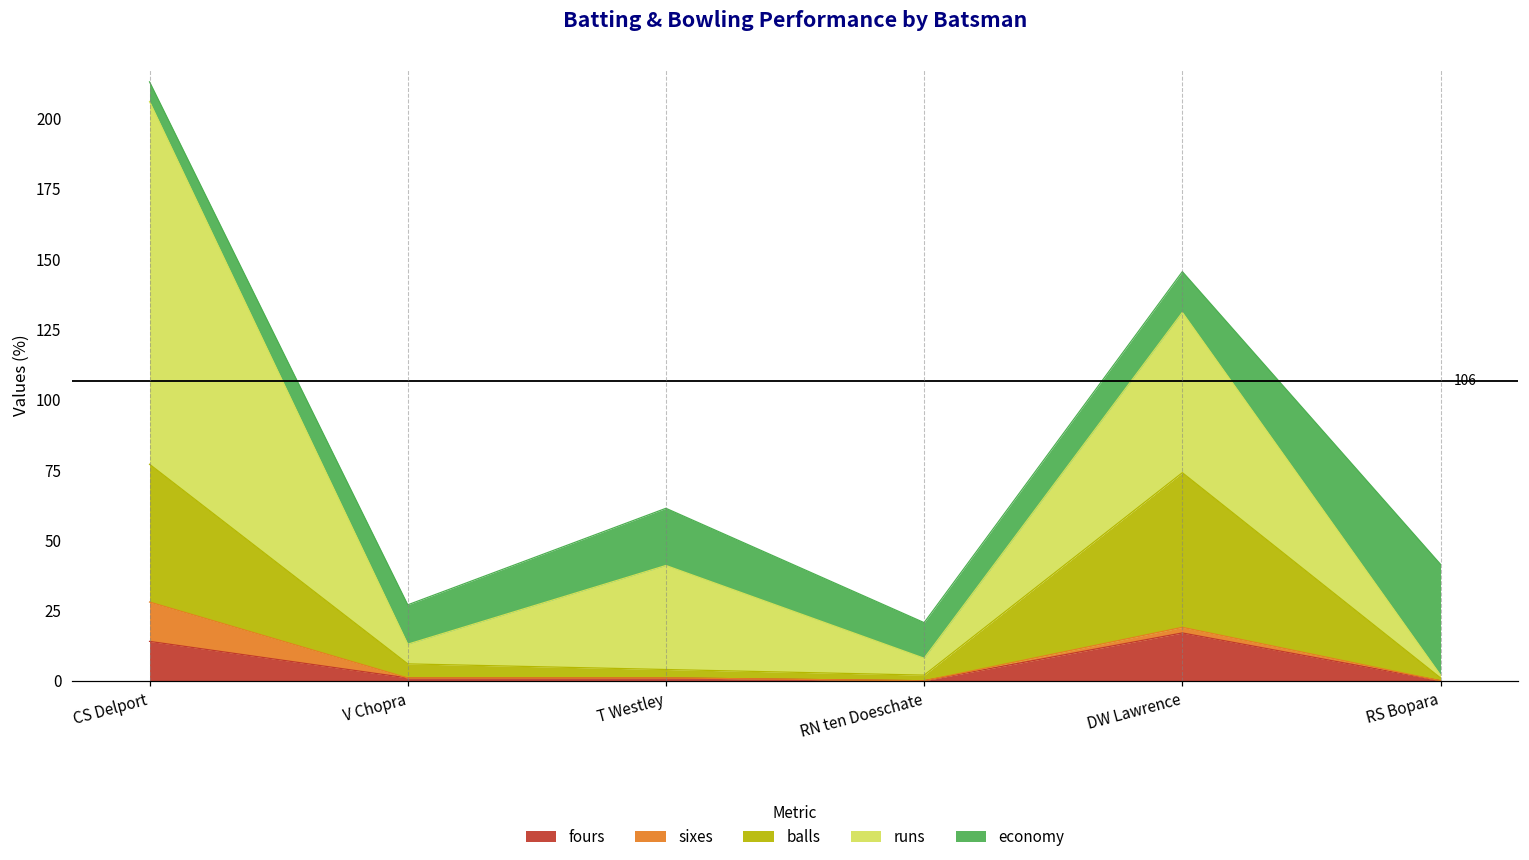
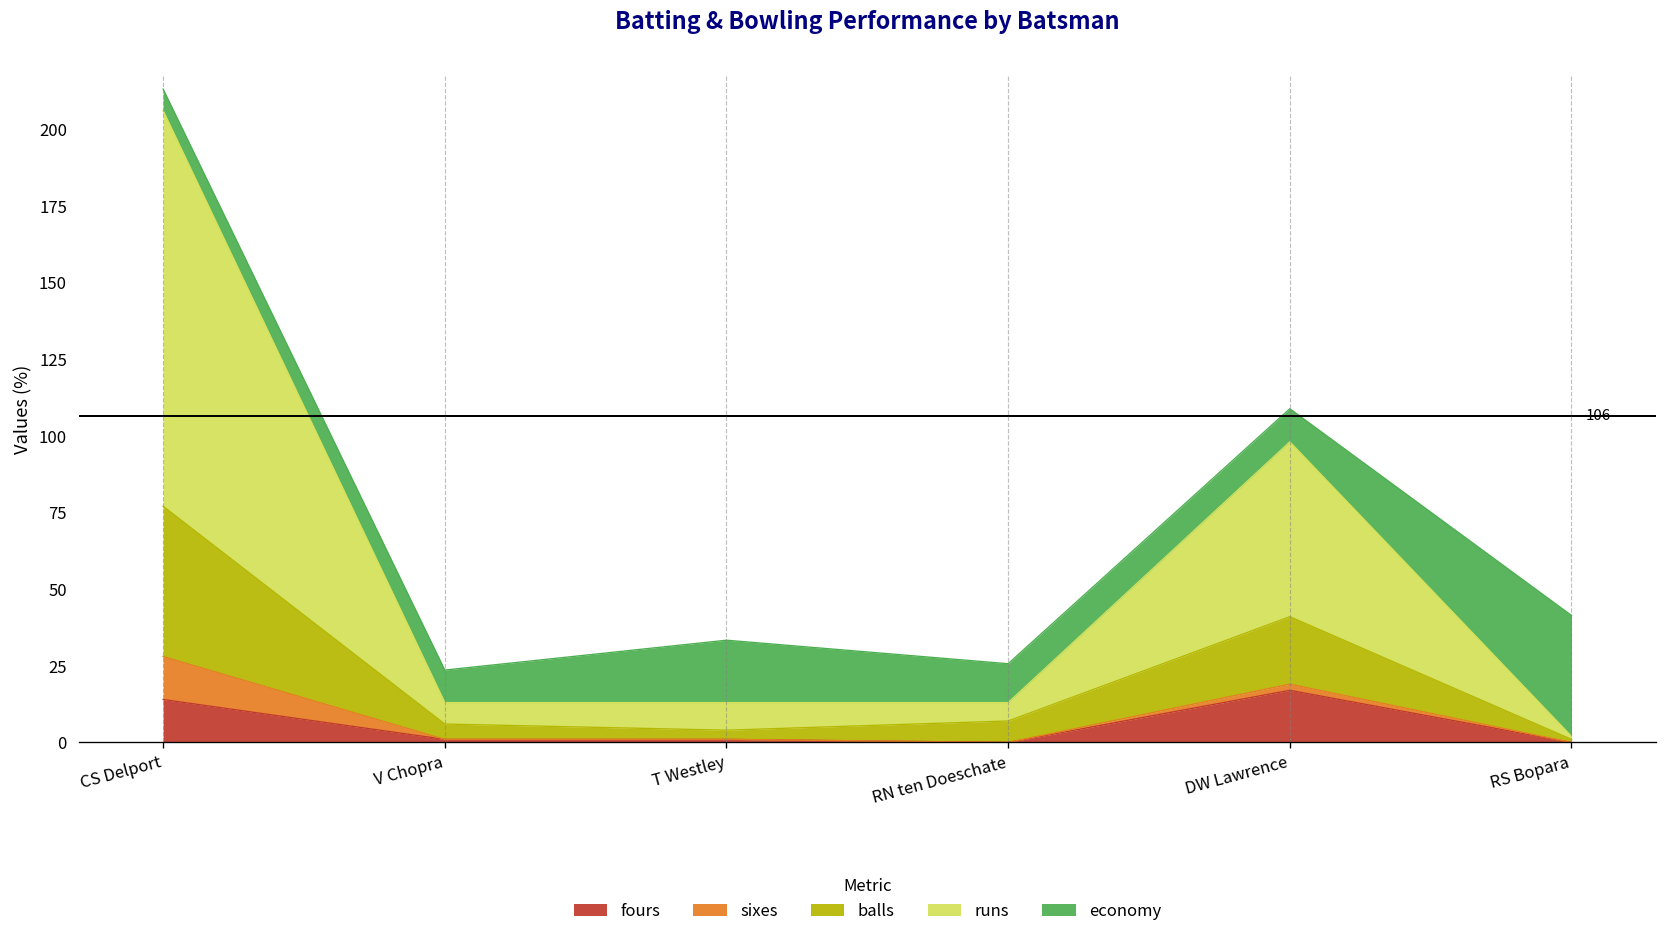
economy, V Chopra: 14 -> 11
runs, T Westley: 37 -> 9
balls, RN ten Doeschate: 2 -> 7
balls, DW Lawrence: 55 -> 22
economy, DW Lawrence: 15 -> 11
